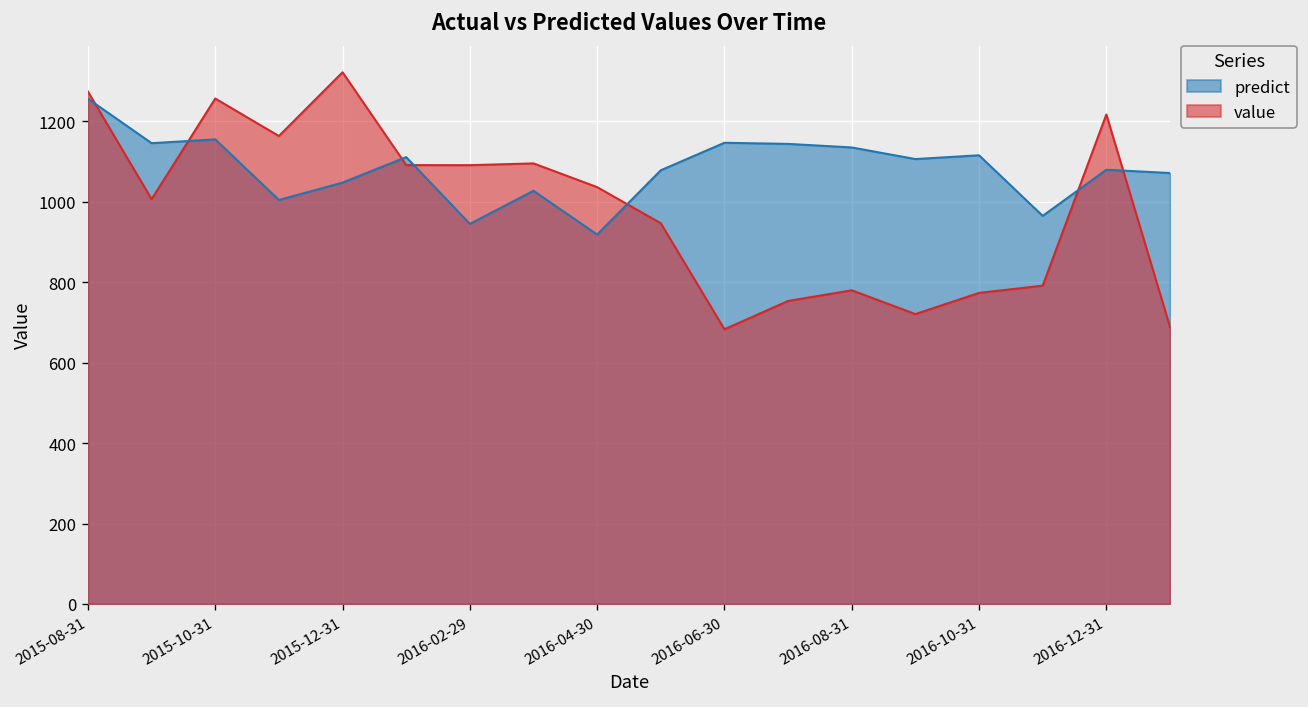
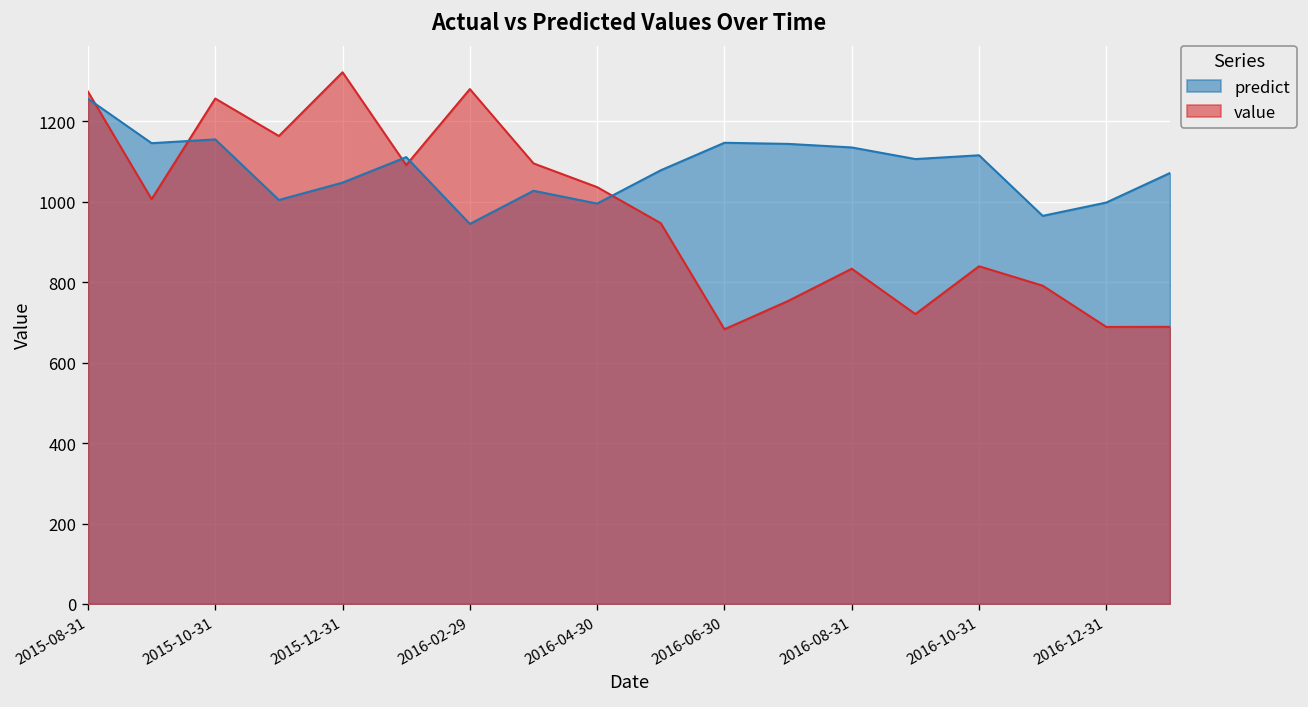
value, 2016-02-29: 1090 -> 1280
predict, 2016-04-30: 920 -> 1000
value, 2016-08-31: 780 -> 830
value, 2016-10-31: 770 -> 840
predict, 2016-12-31: 1080 -> 1000
value, 2016-12-31: 1220 -> 690
